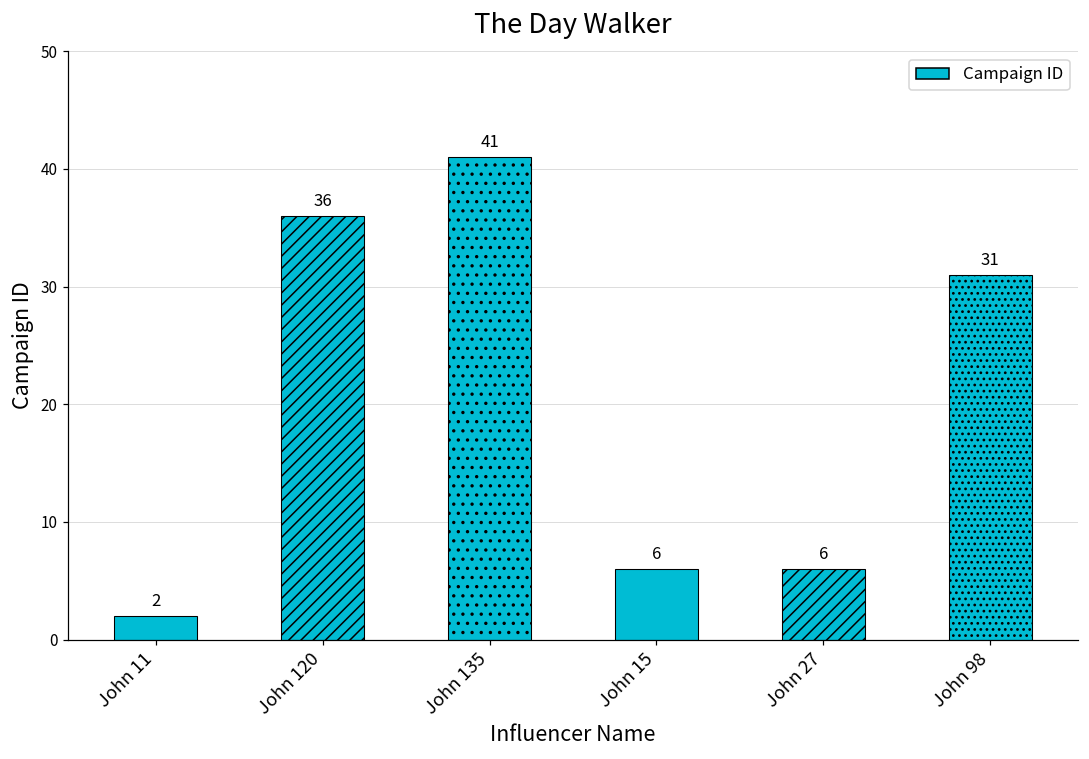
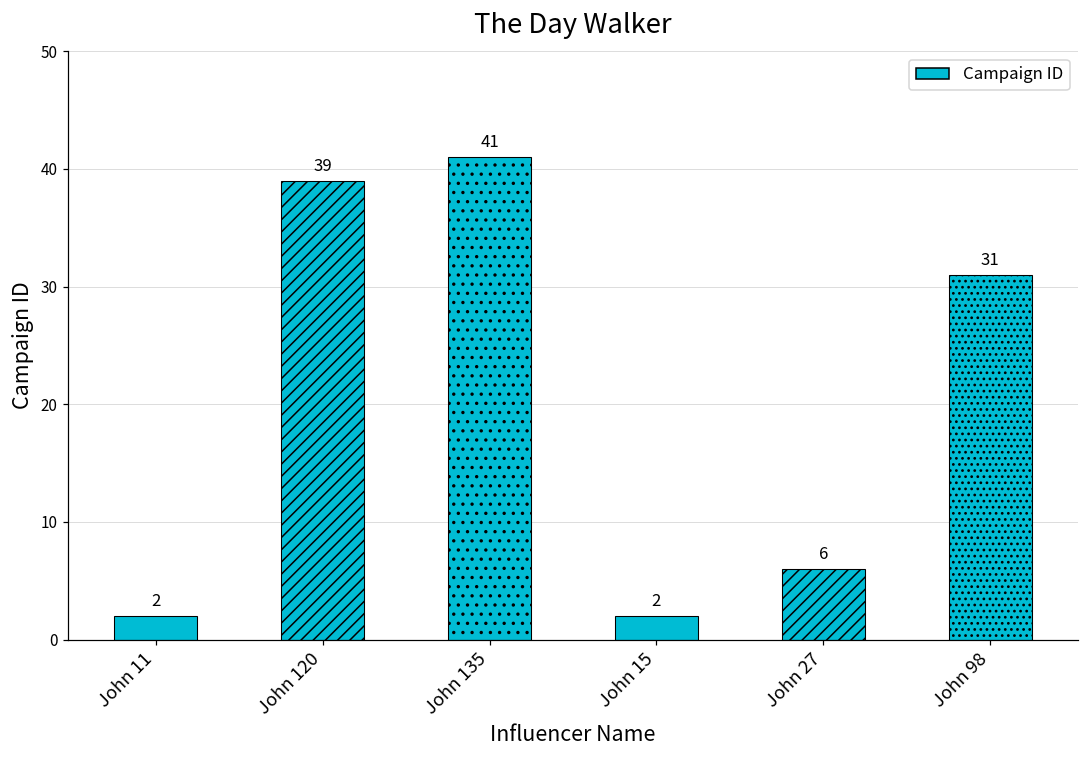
John 120: 36 -> 39
John 15: 6 -> 2
